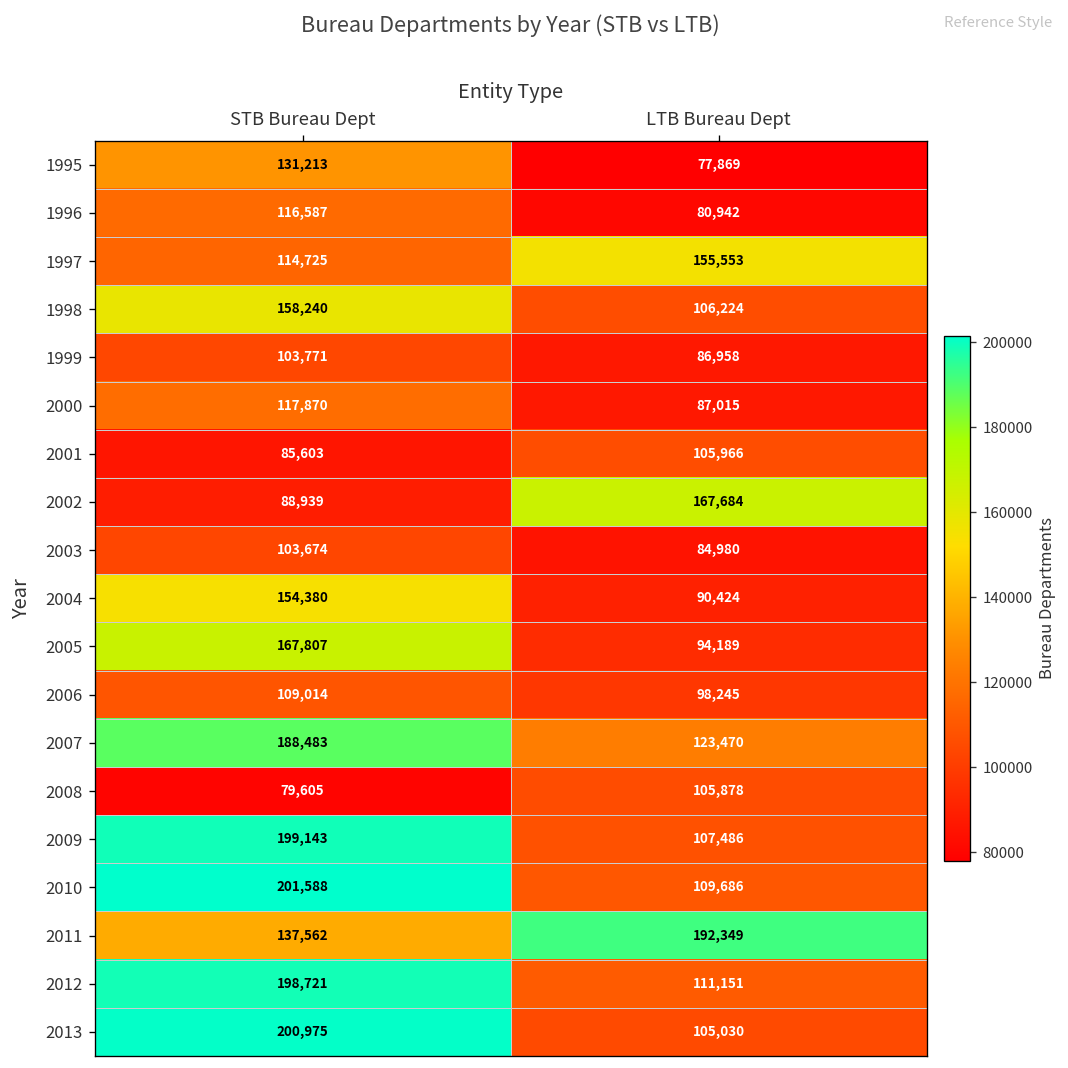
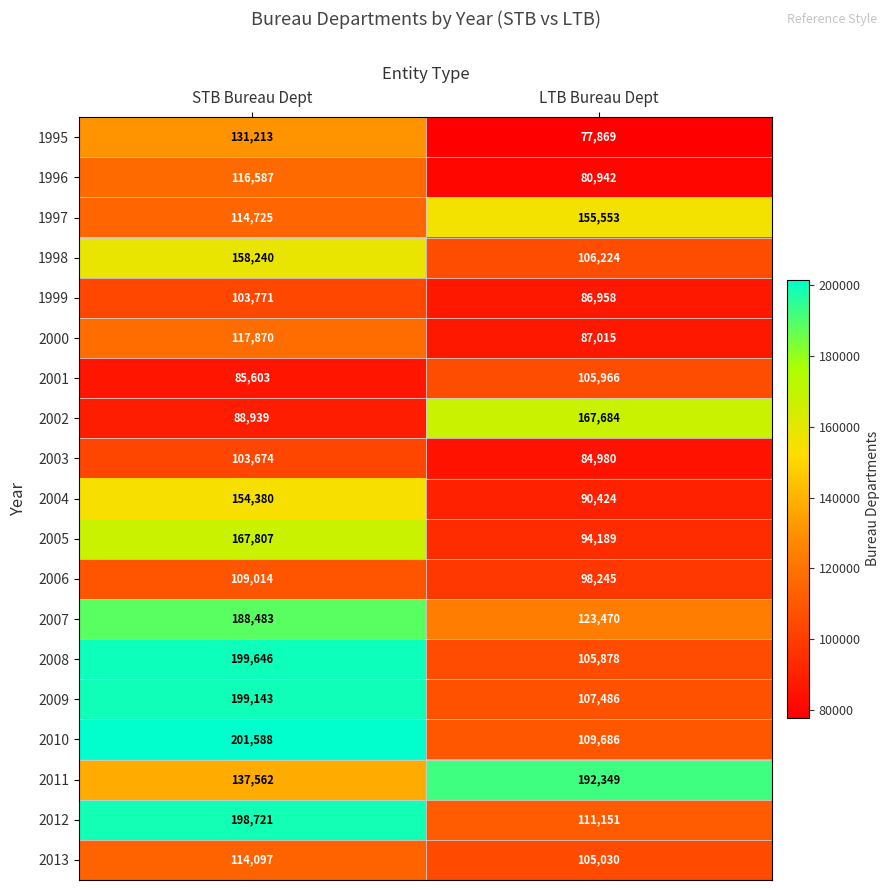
2008, STB Bureau Dept: 79,605 -> 199,646
2013, STB Bureau Dept: 200,975 -> 114,097
